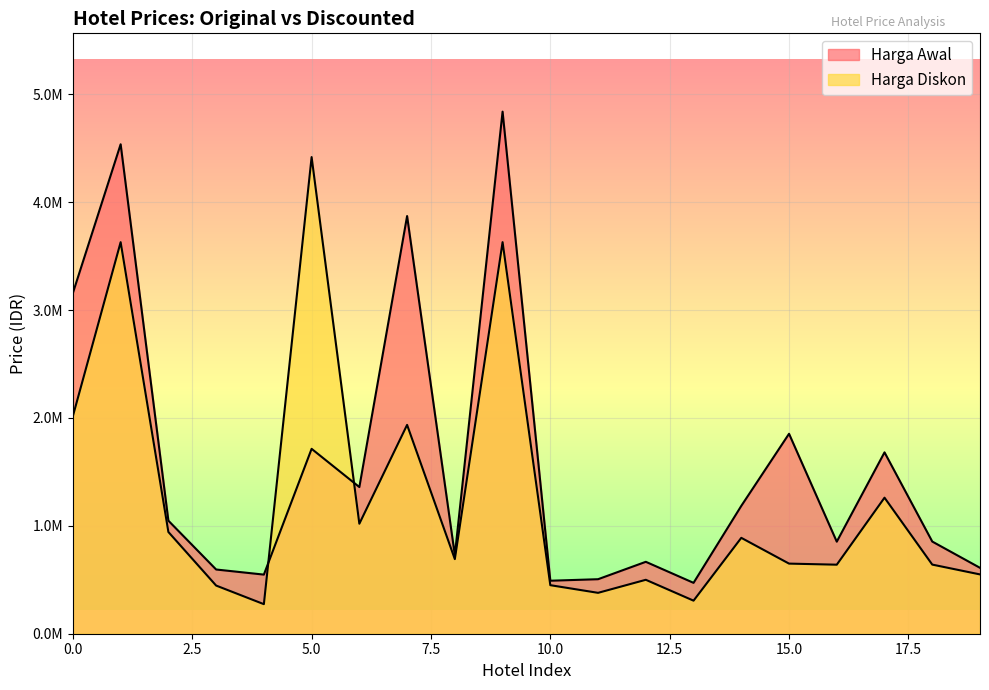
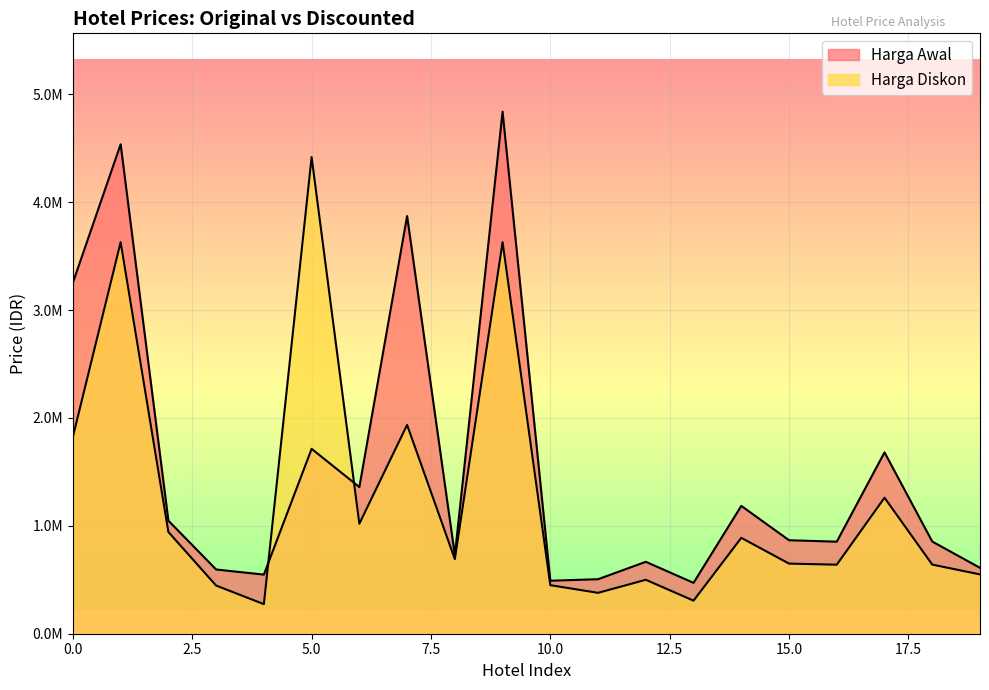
Harga Awal, 0.0: 3160000 -> 3250000
Harga Diskon, 0.0: 2020000 -> 1830000
Harga Awal, 15.0: 1850000 -> 870000
